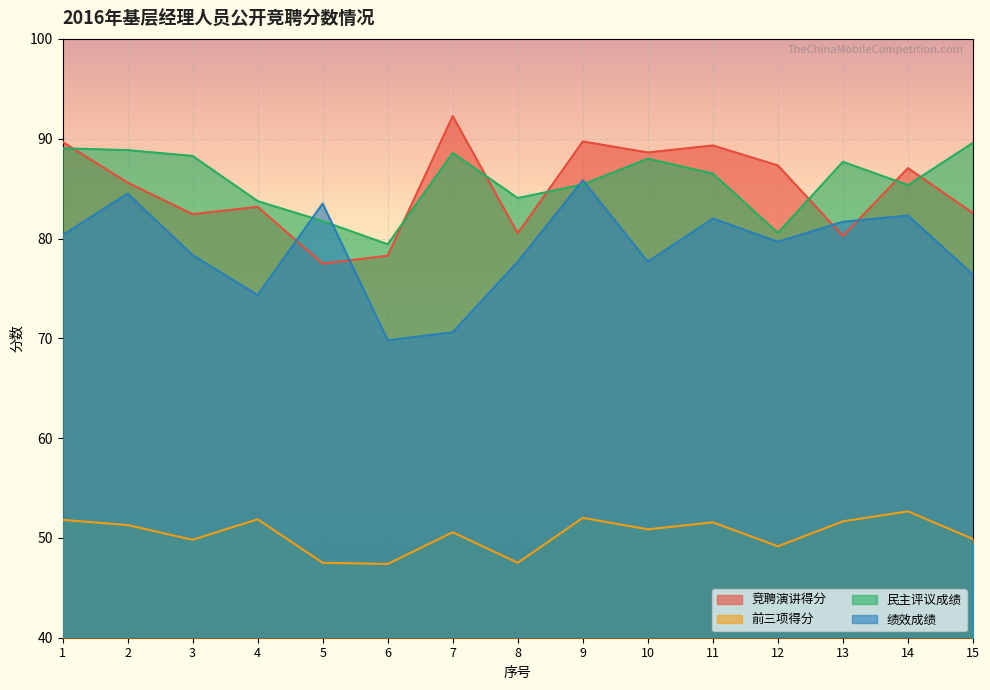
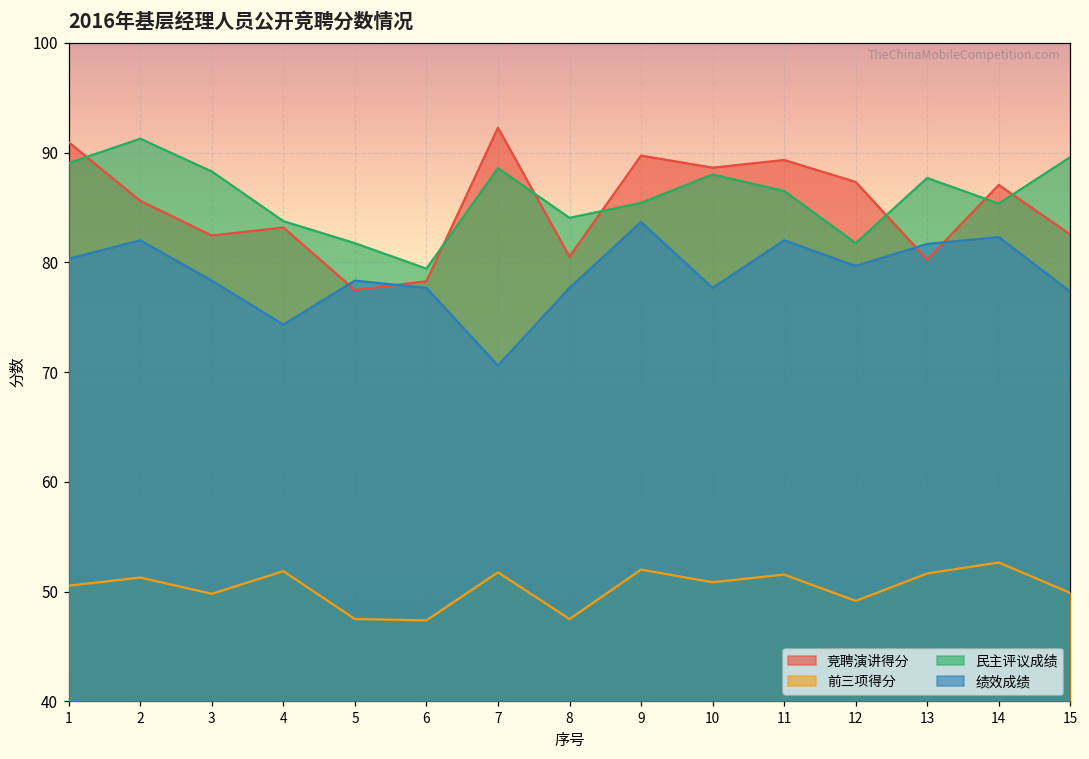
竞聘演讲得分, 1: 90 -> 91
前三项得分, 1: 52 -> 51
民主评议成绩, 2: 89 -> 91
绩效成绩, 2: 85 -> 82
绩效成绩, 5: 84 -> 78
绩效成绩, 6: 70 -> 78
前三项得分, 7: 51 -> 52
绩效成绩, 9: 86 -> 84
民主评议成绩, 12: 81 -> 82
绩效成绩, 15: 76 -> 77
